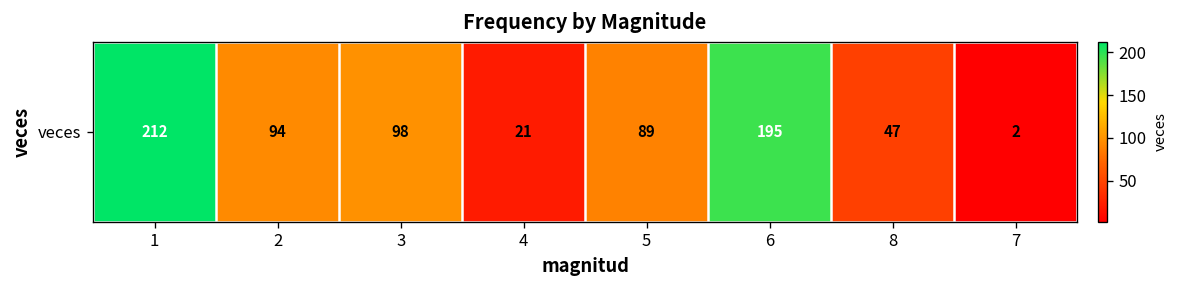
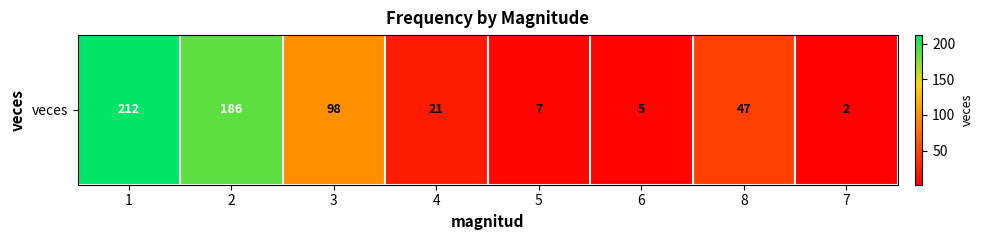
veces, 2: 94 -> 186
veces, 5: 89 -> 7
veces, 6: 195 -> 5
